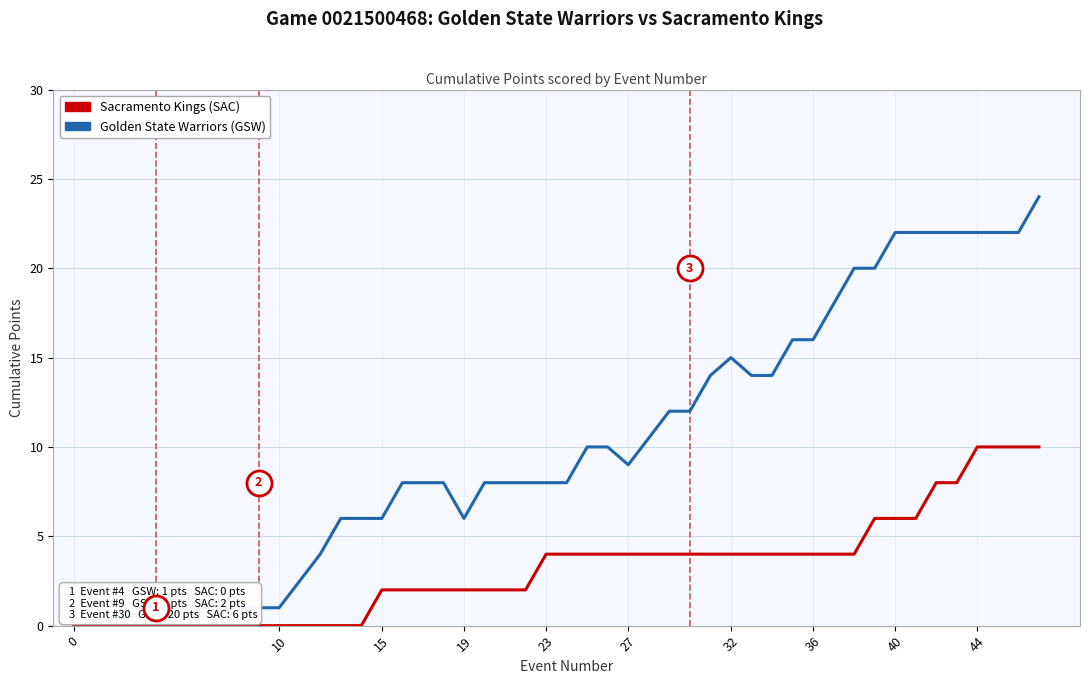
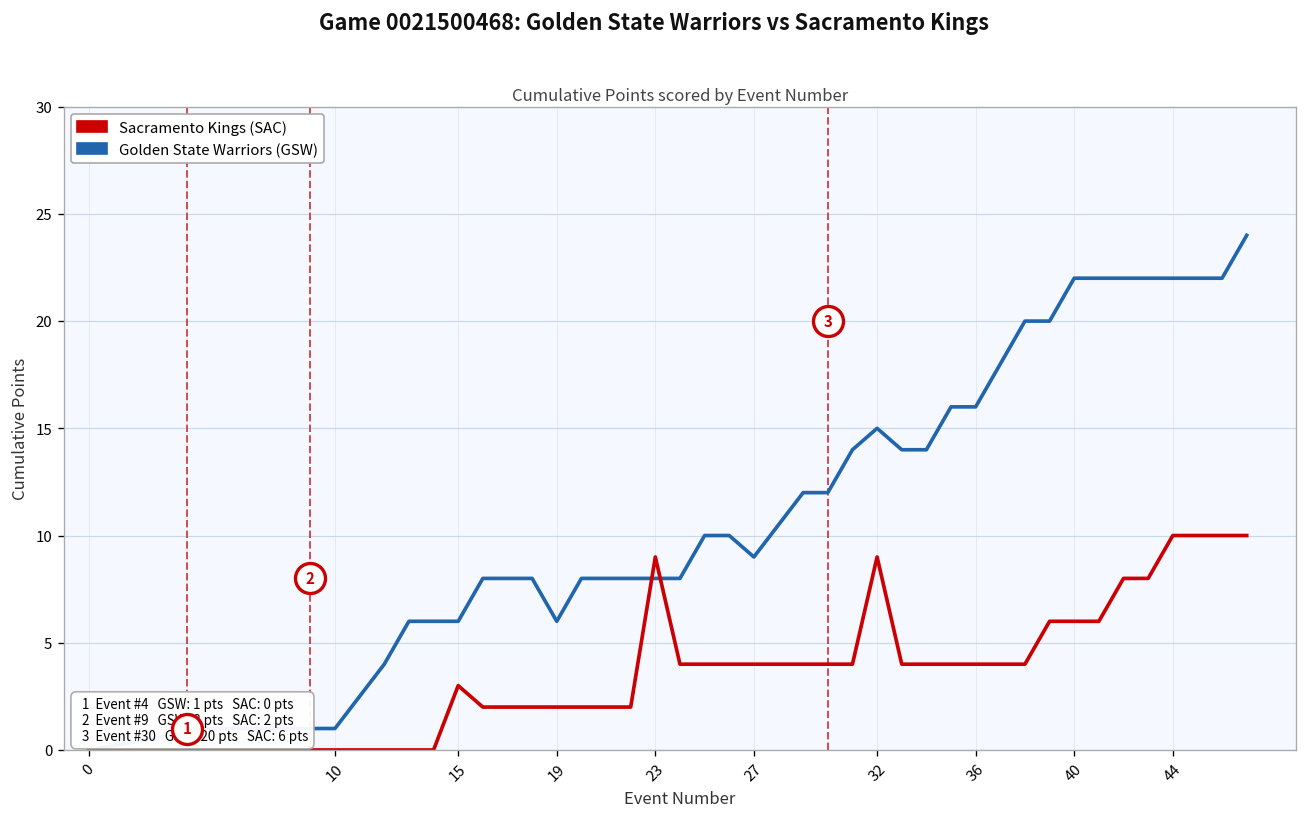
Sacramento Kings (SAC), 15: 2 -> 3
Sacramento Kings (SAC), 23: 4 -> 9
Sacramento Kings (SAC), 32: 4 -> 9
